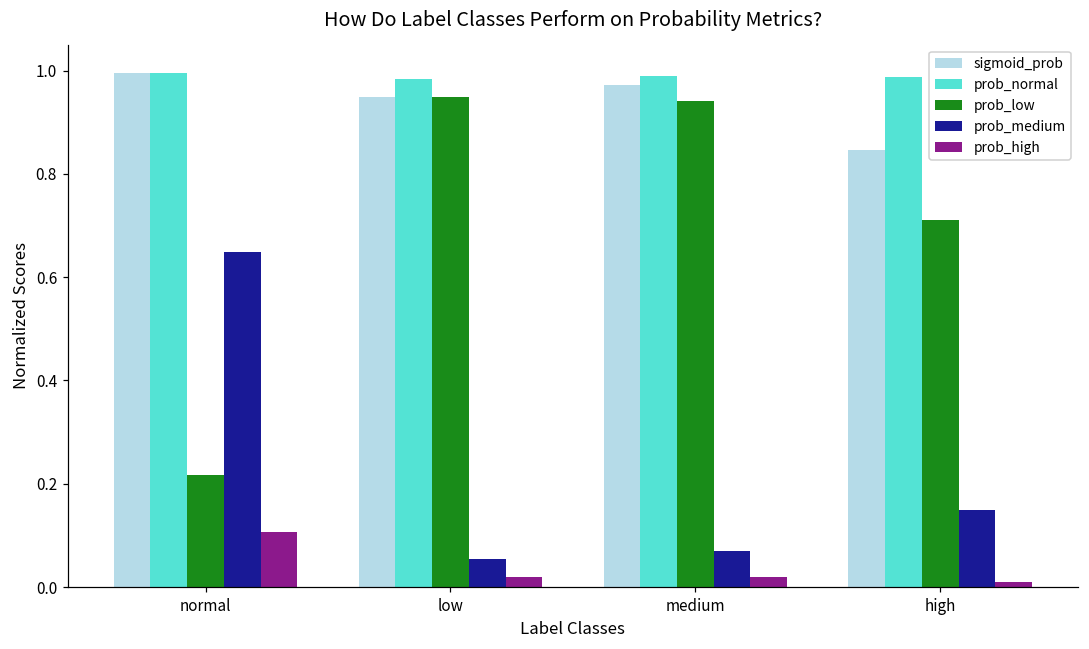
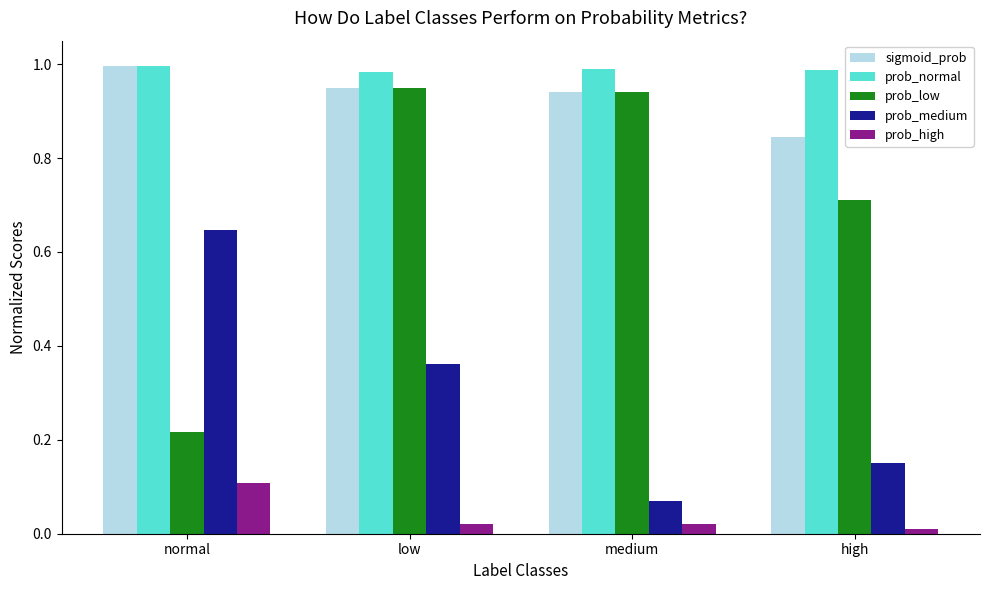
prob_medium, low: 0.06 -> 0.36
sigmoid_prob, medium: 0.97 -> 0.94
